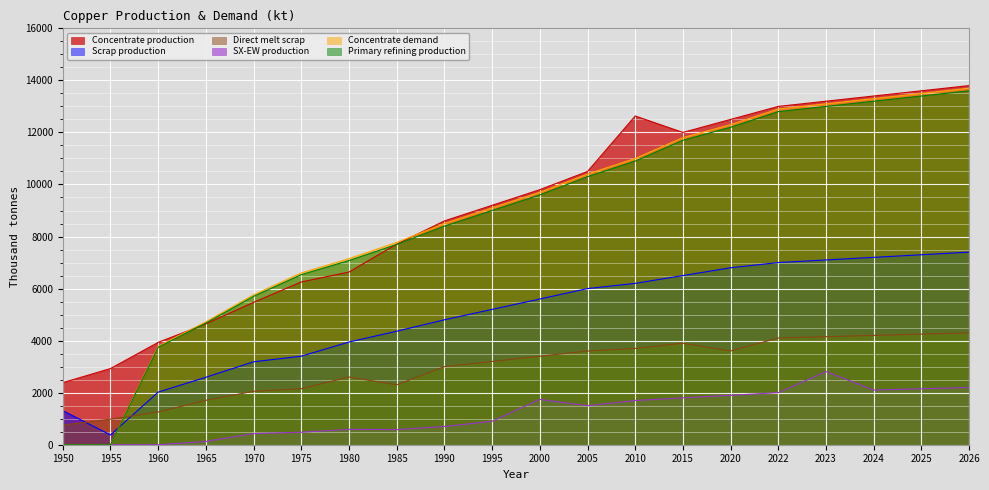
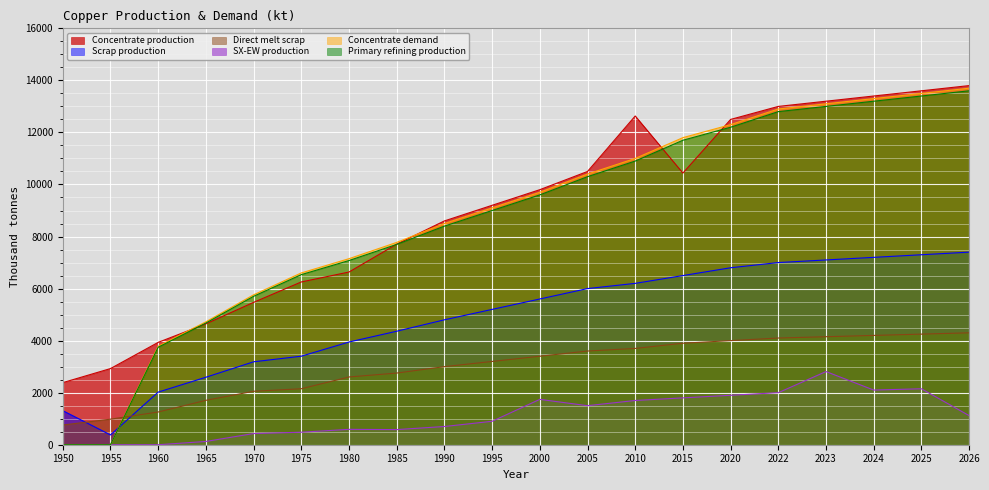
Direct melt scrap, 1985: 2300 -> 2800
Concentrate production, 2015: 12000 -> 10400
Direct melt scrap, 2020: 3600 -> 4000
SX-EW production, 2026: 2200 -> 1100
